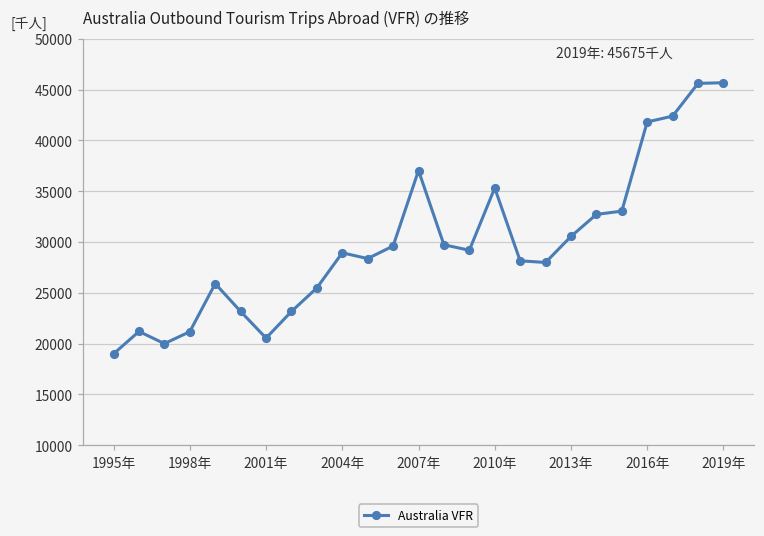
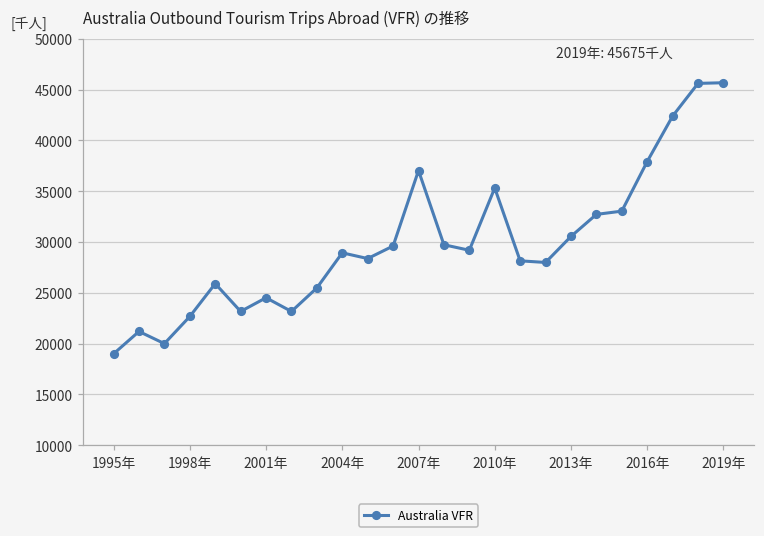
1998年: 21000 -> 23000
2001年: 21000 -> 25000
2016年: 42000 -> 38000
